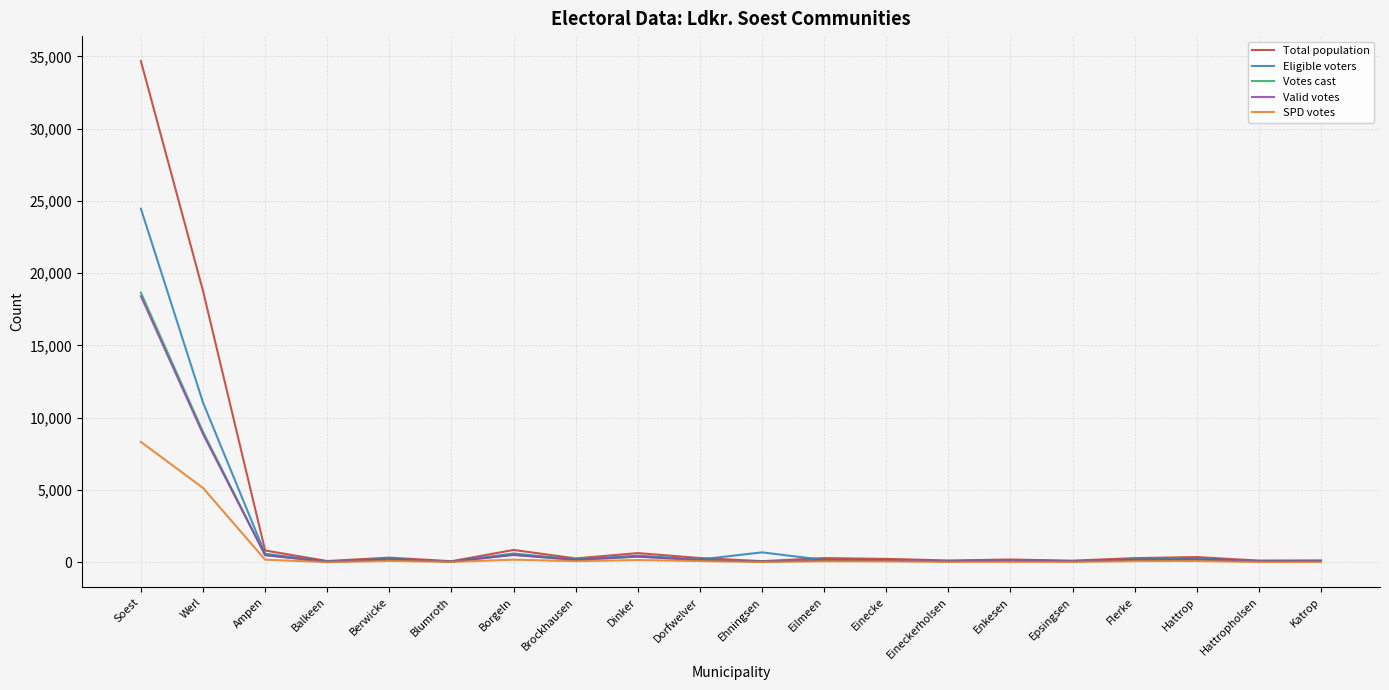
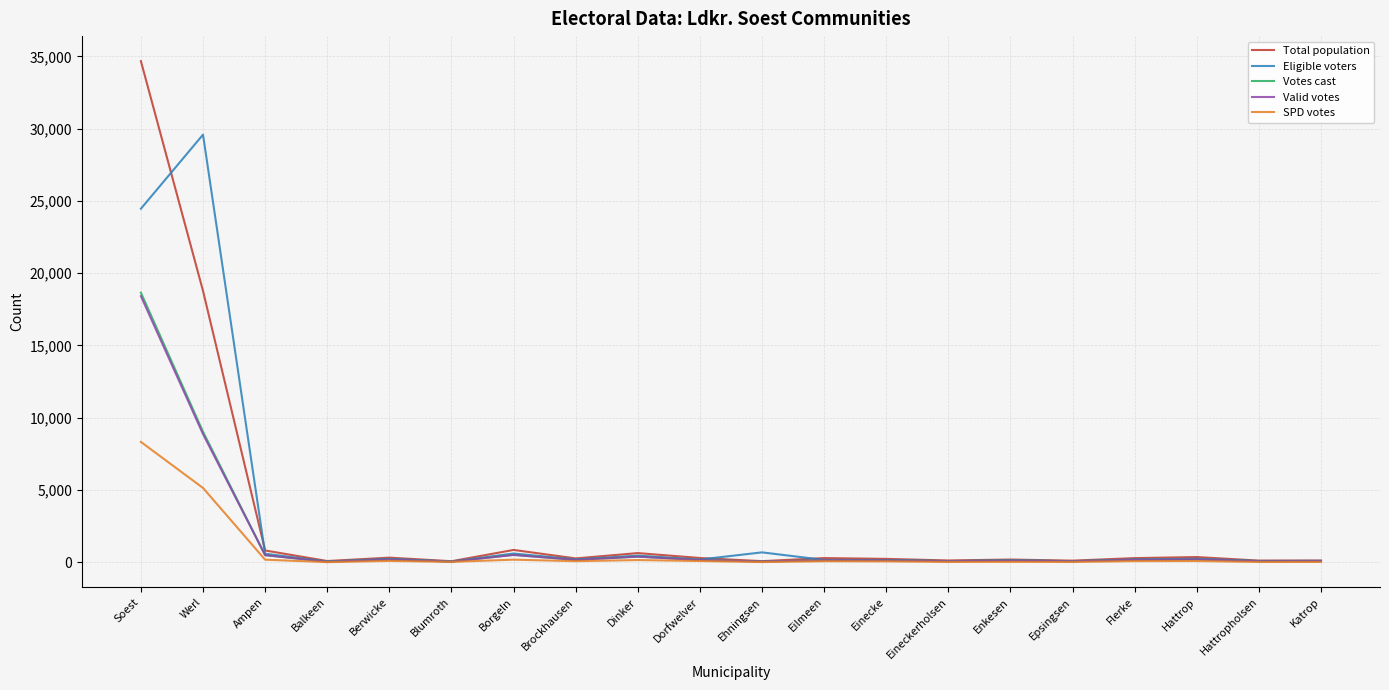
Eligible voters, Werl: 11,100 -> 29,600
